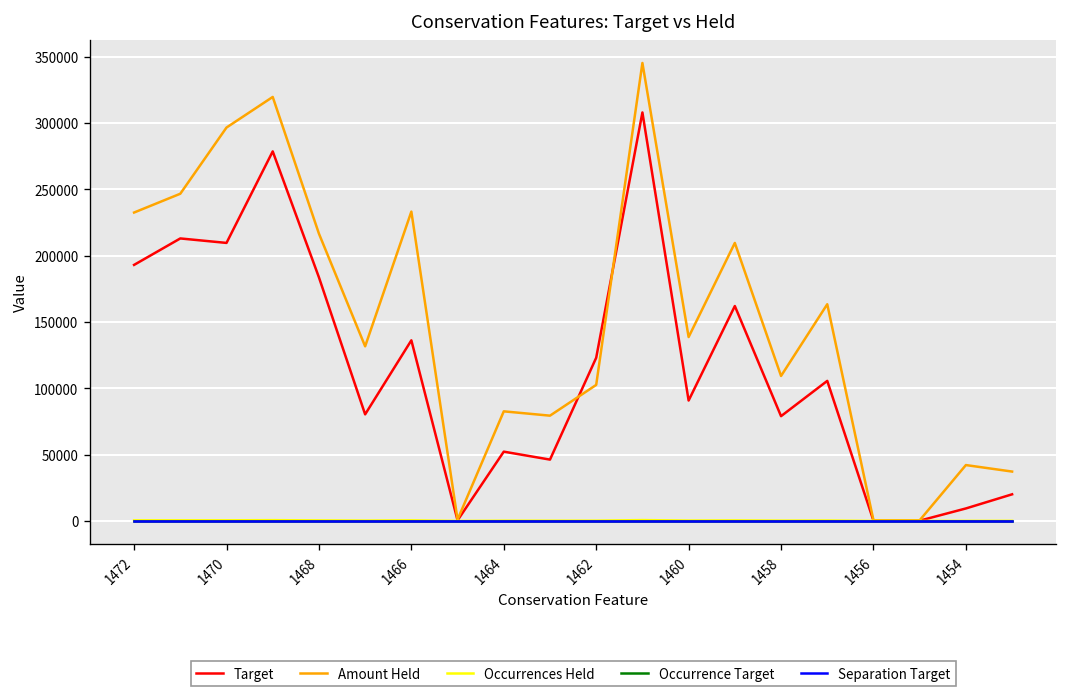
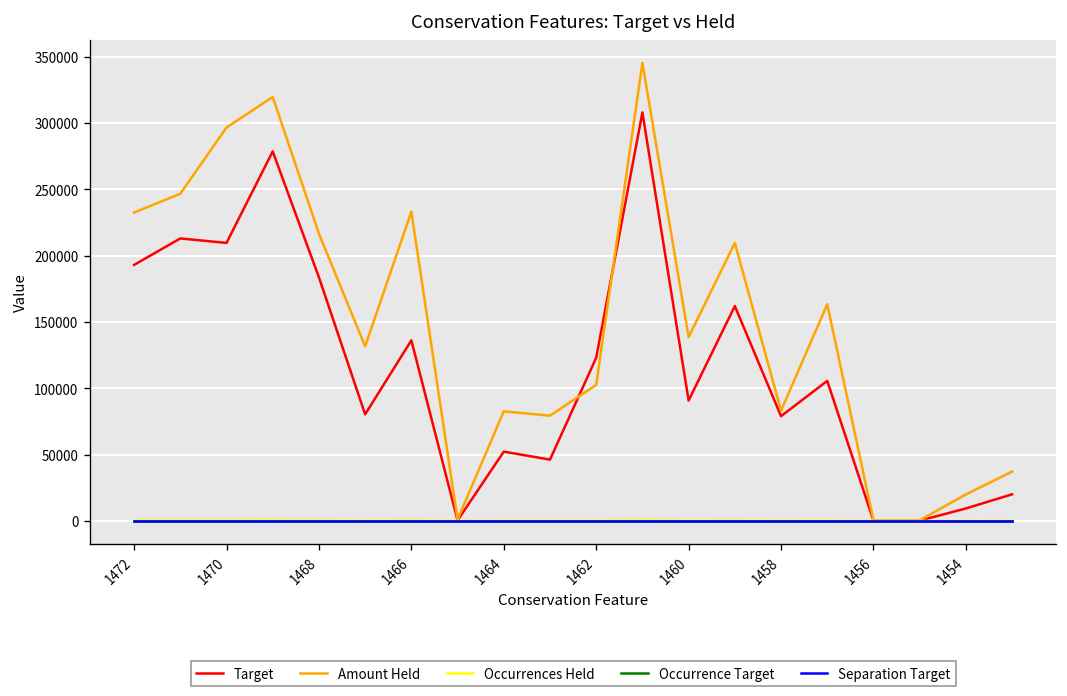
Amount Held, 1458: 109000 -> 83000
Amount Held, 1454: 42000 -> 20000
